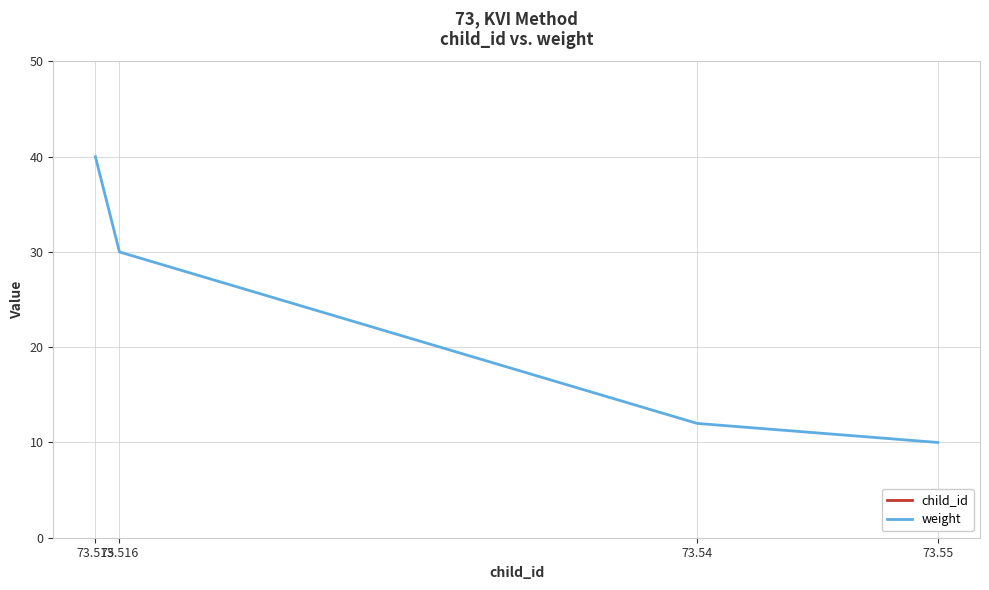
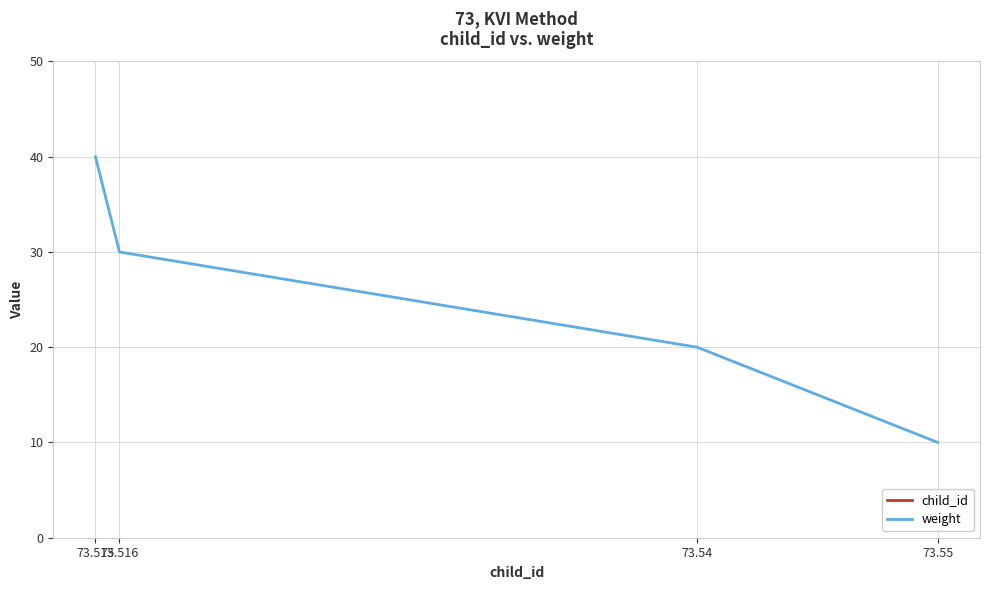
weight, 73.54: 12 -> 20
